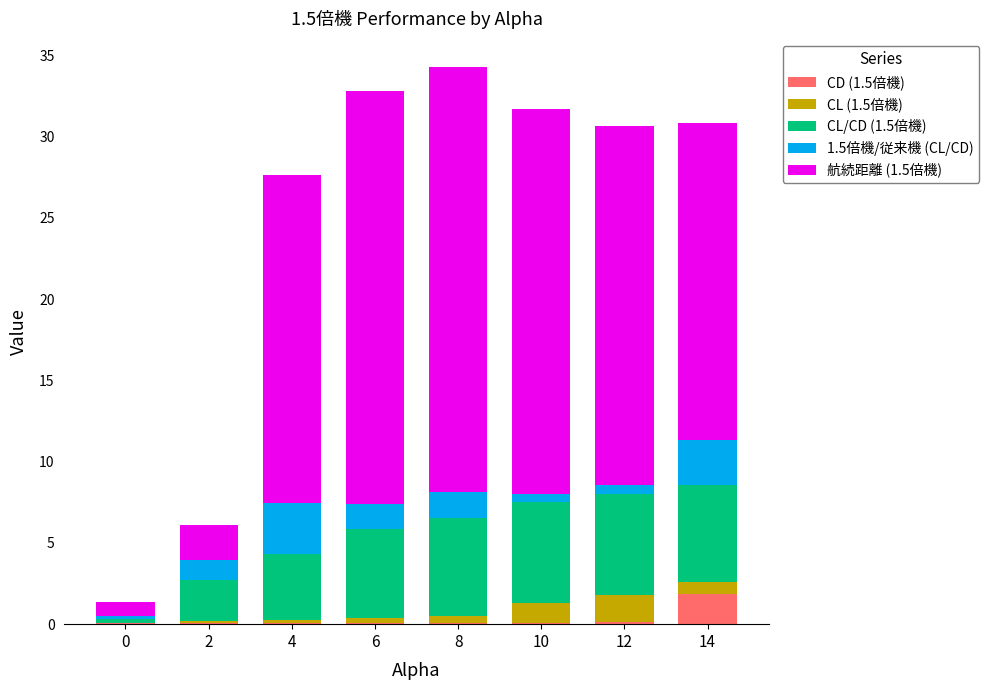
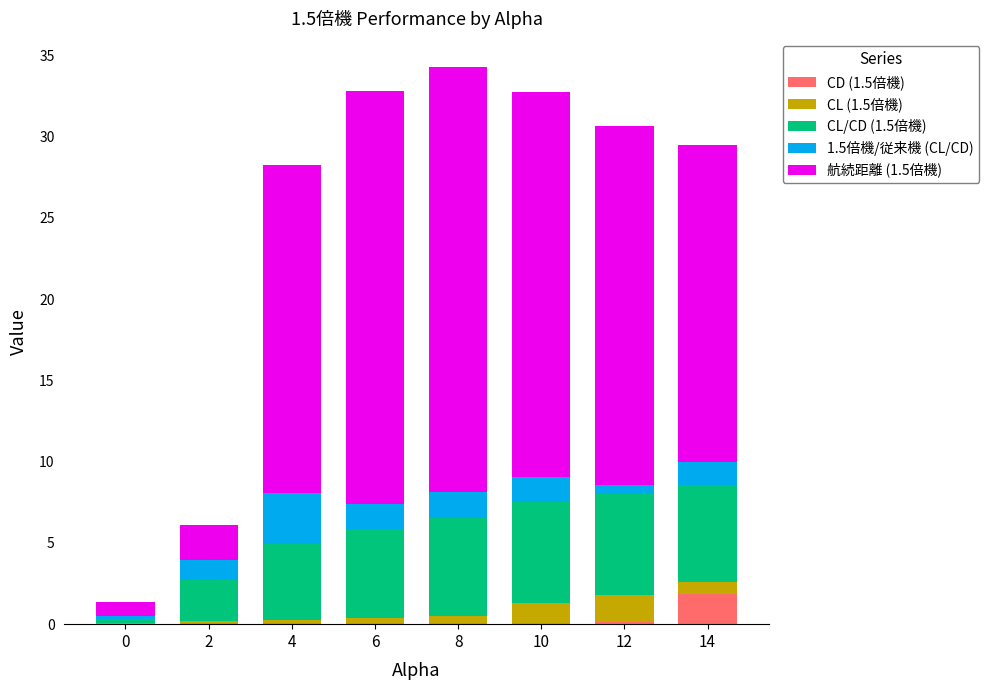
CL/CD (1.5倍機), 4: 4.0 -> 4.6
1.5倍機/従来機 (CL/CD), 10: 0.4 -> 1.5
1.5倍機/従来機 (CL/CD), 14: 2.8 -> 1.4
